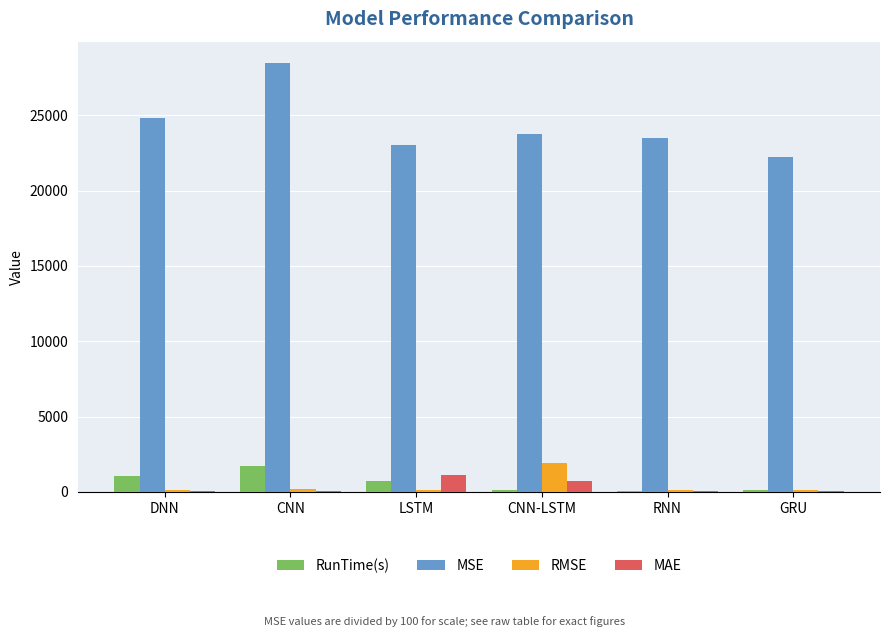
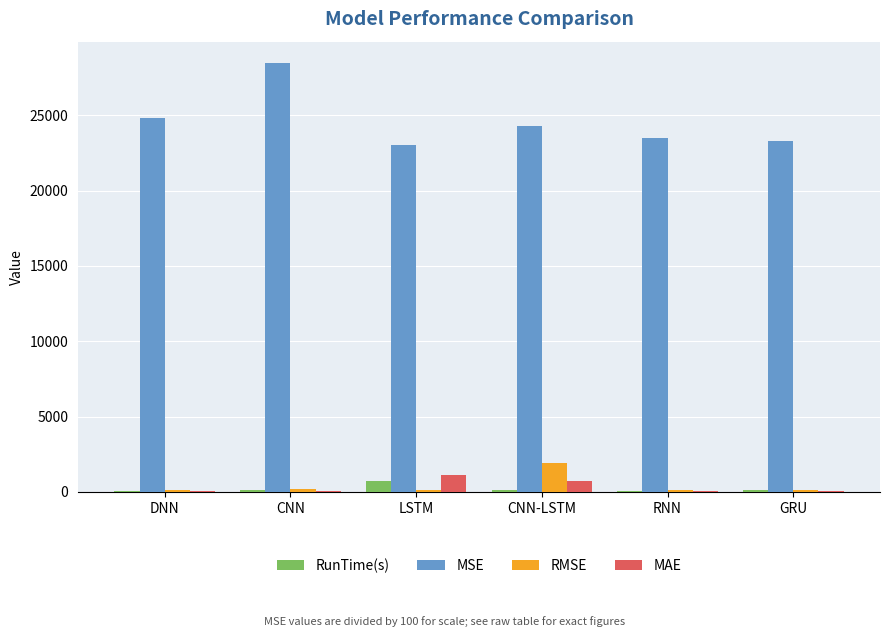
RunTime(s), DNN: 1000 -> 100
RunTime(s), CNN: 1700 -> 100
MSE, CNN-LSTM: 23800 -> 24300
MSE, GRU: 22200 -> 23300
